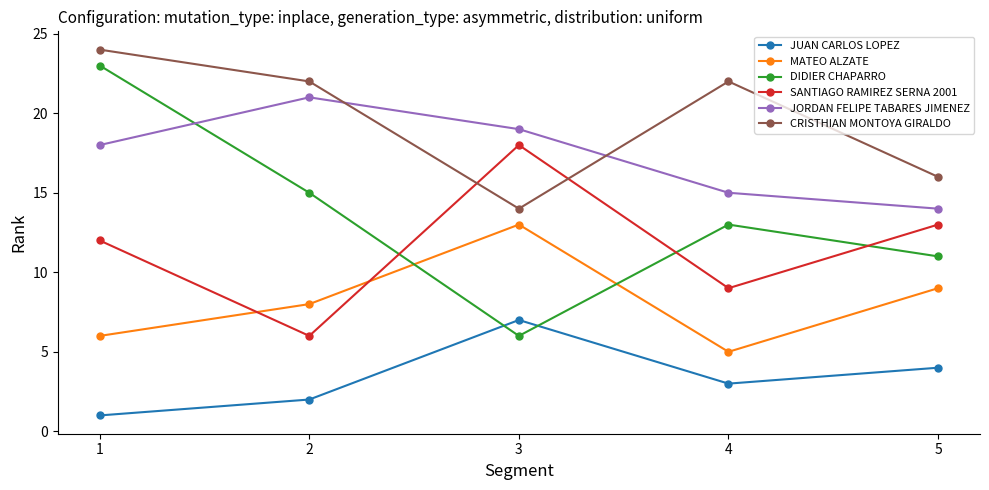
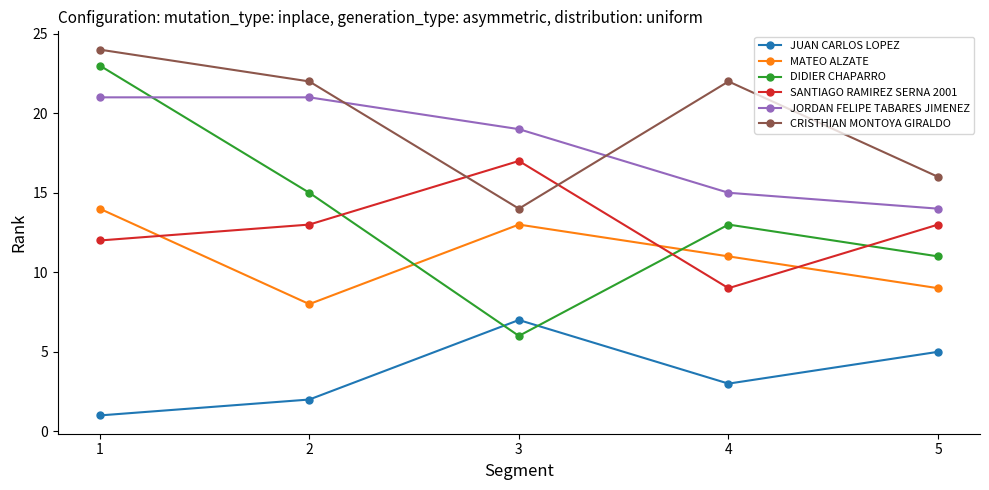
MATEO ALZATE, 1: 6 -> 14
JORDAN FELIPE TABARES JIMENEZ, 1: 18 -> 21
SANTIAGO RAMIREZ SERNA 2001, 2: 6 -> 13
SANTIAGO RAMIREZ SERNA 2001, 3: 18 -> 17
MATEO ALZATE, 4: 5 -> 11
JUAN CARLOS LOPEZ, 5: 4 -> 5
